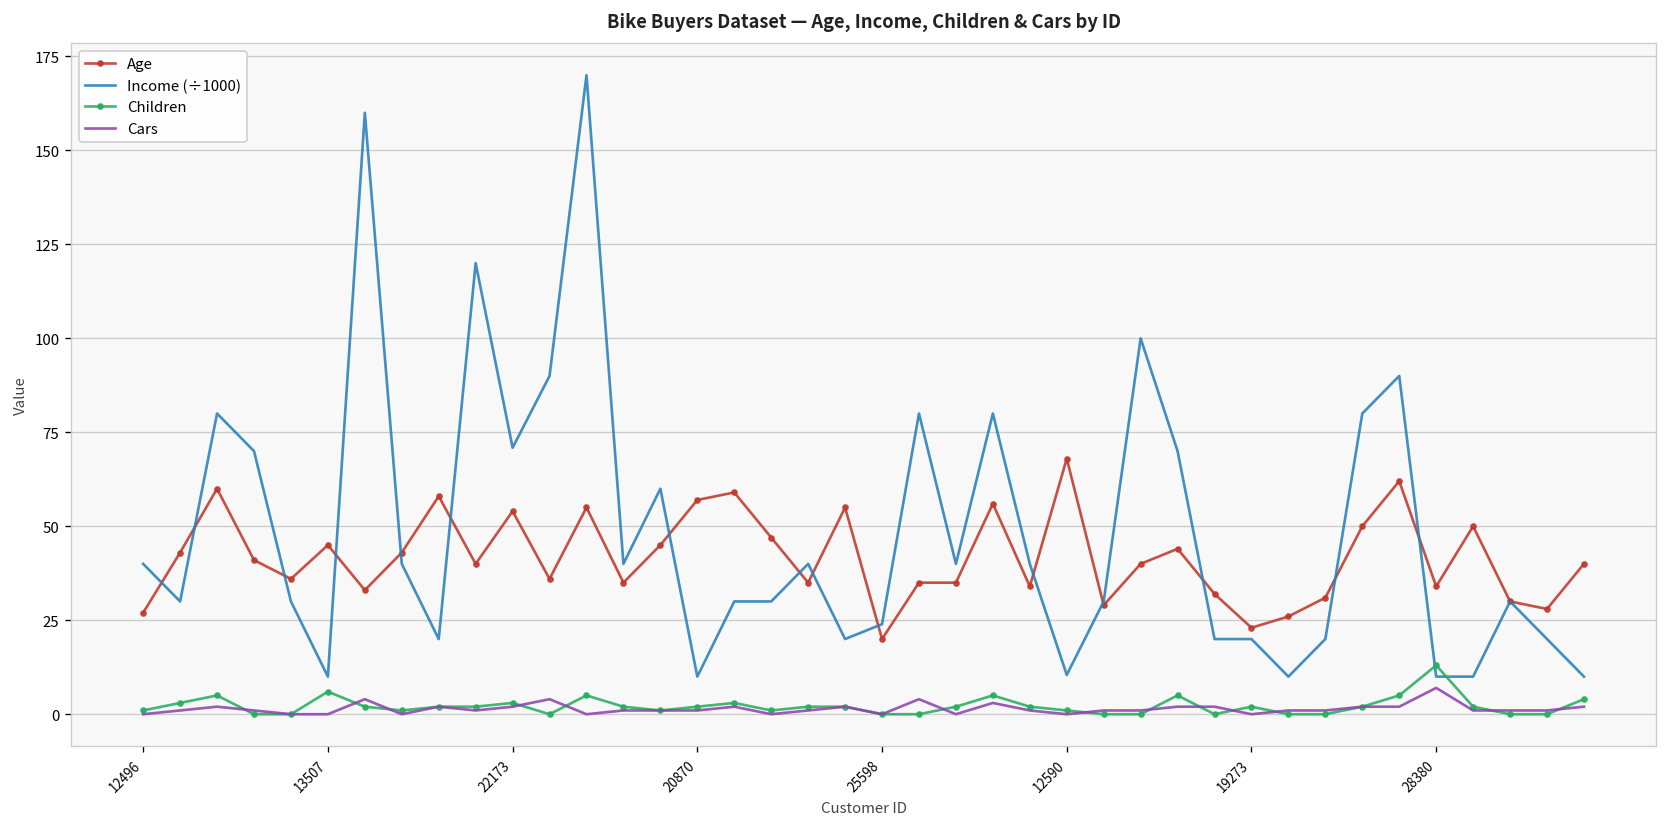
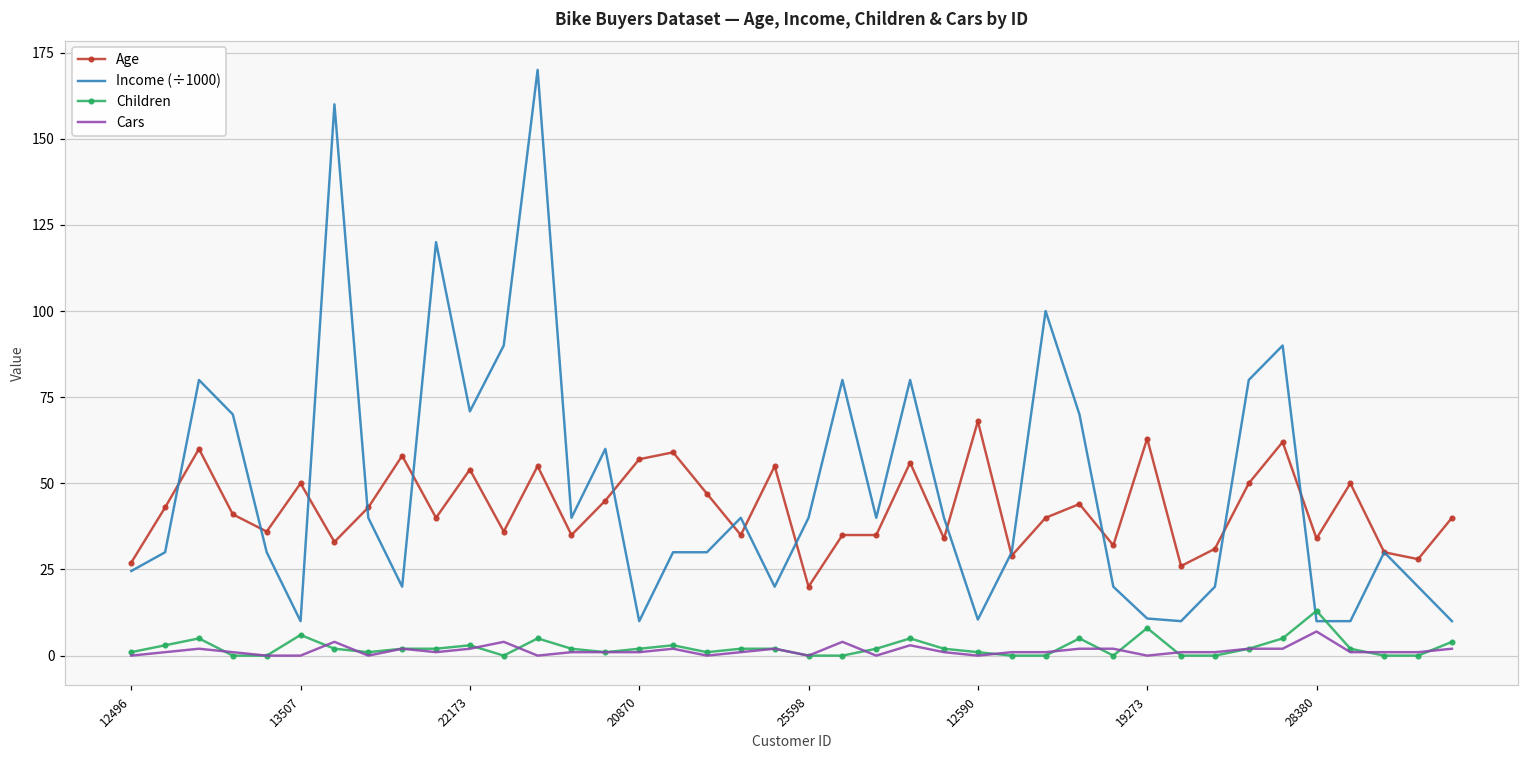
Income (÷1000), 12496: 40 -> 25
Age, 13507: 45 -> 50
Income (÷1000), 25598: 24 -> 40
Age, 19273: 23 -> 63
Income (÷1000), 19273: 20 -> 11
Children, 19273: 2 -> 8
